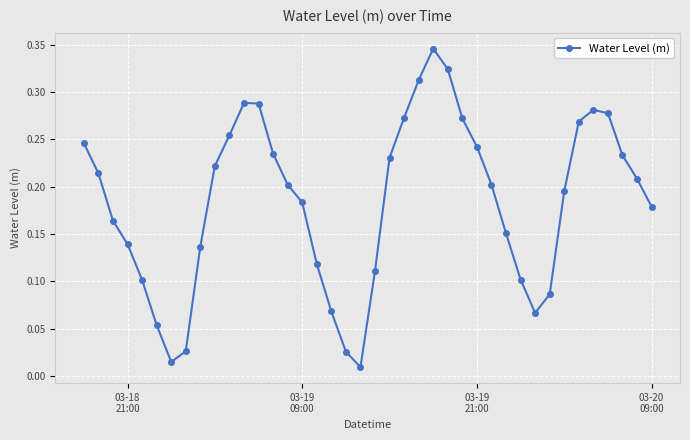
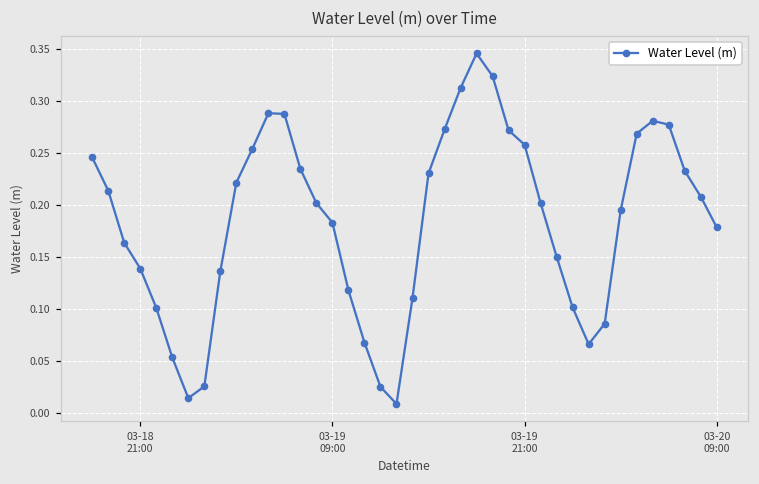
03-19 21:00: 0.24 -> 0.26
